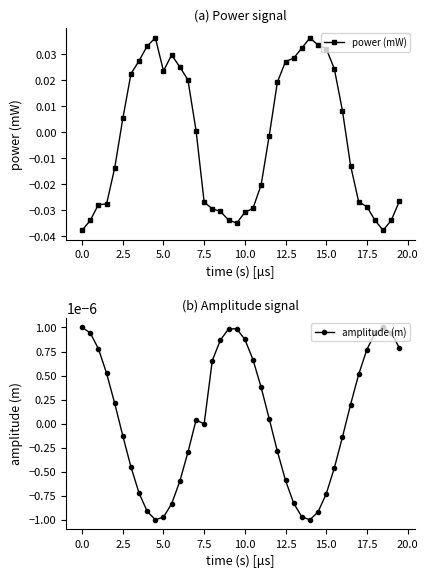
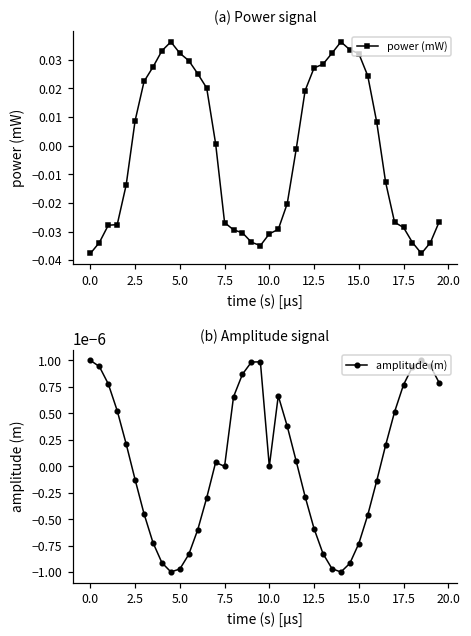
(a) Power signal, 2.5: 0.005 -> 0.009
(a) Power signal, 5.0: 0.024 -> 0.032
(b) Amplitude signal, 10.0: 0.000001 -> 0.000000
